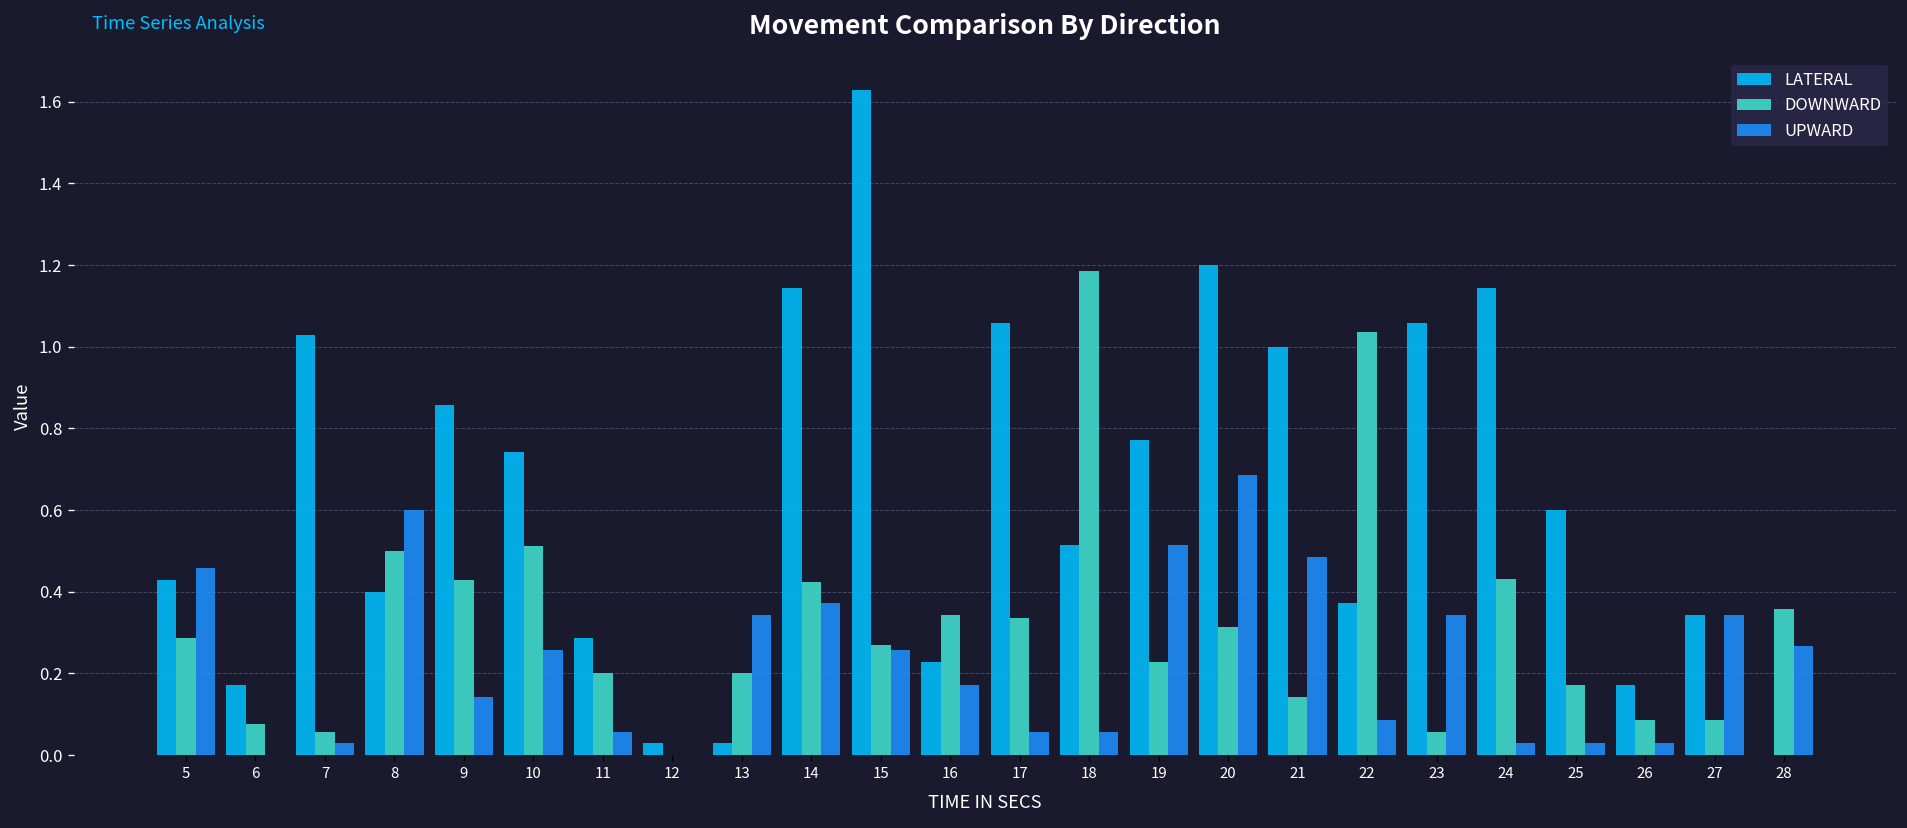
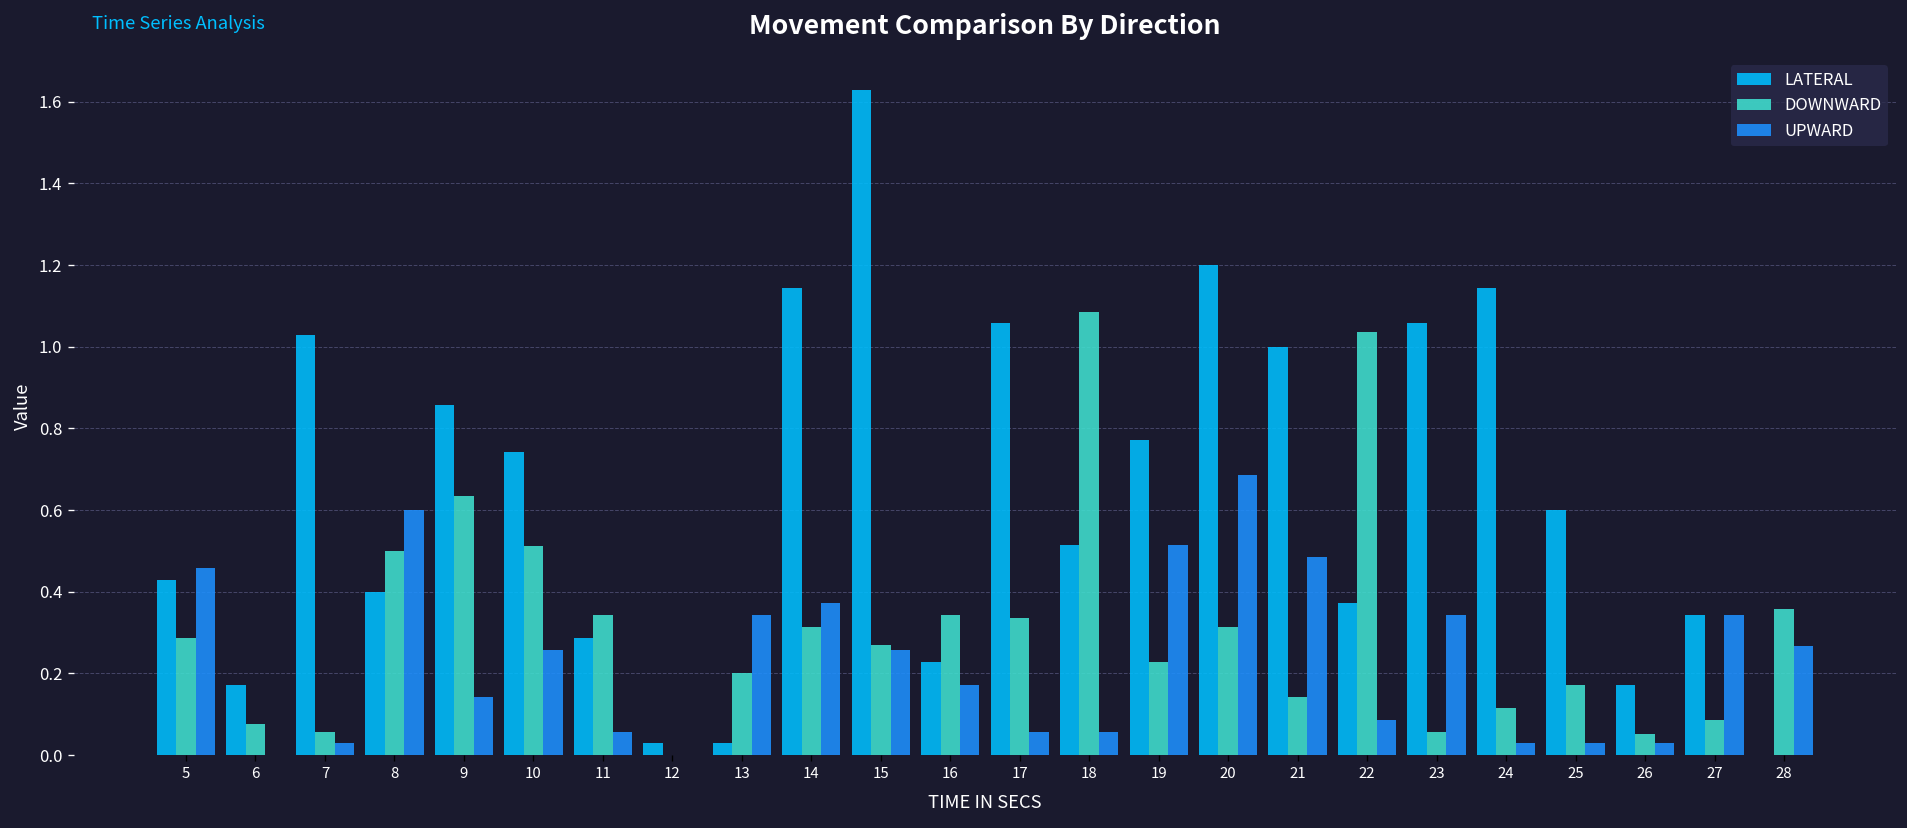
DOWNWARD, 9: 0.43 -> 0.63
DOWNWARD, 11: 0.20 -> 0.34
DOWNWARD, 14: 0.42 -> 0.31
DOWNWARD, 18: 1.19 -> 1.09
DOWNWARD, 24: 0.43 -> 0.11
DOWNWARD, 26: 0.09 -> 0.05
